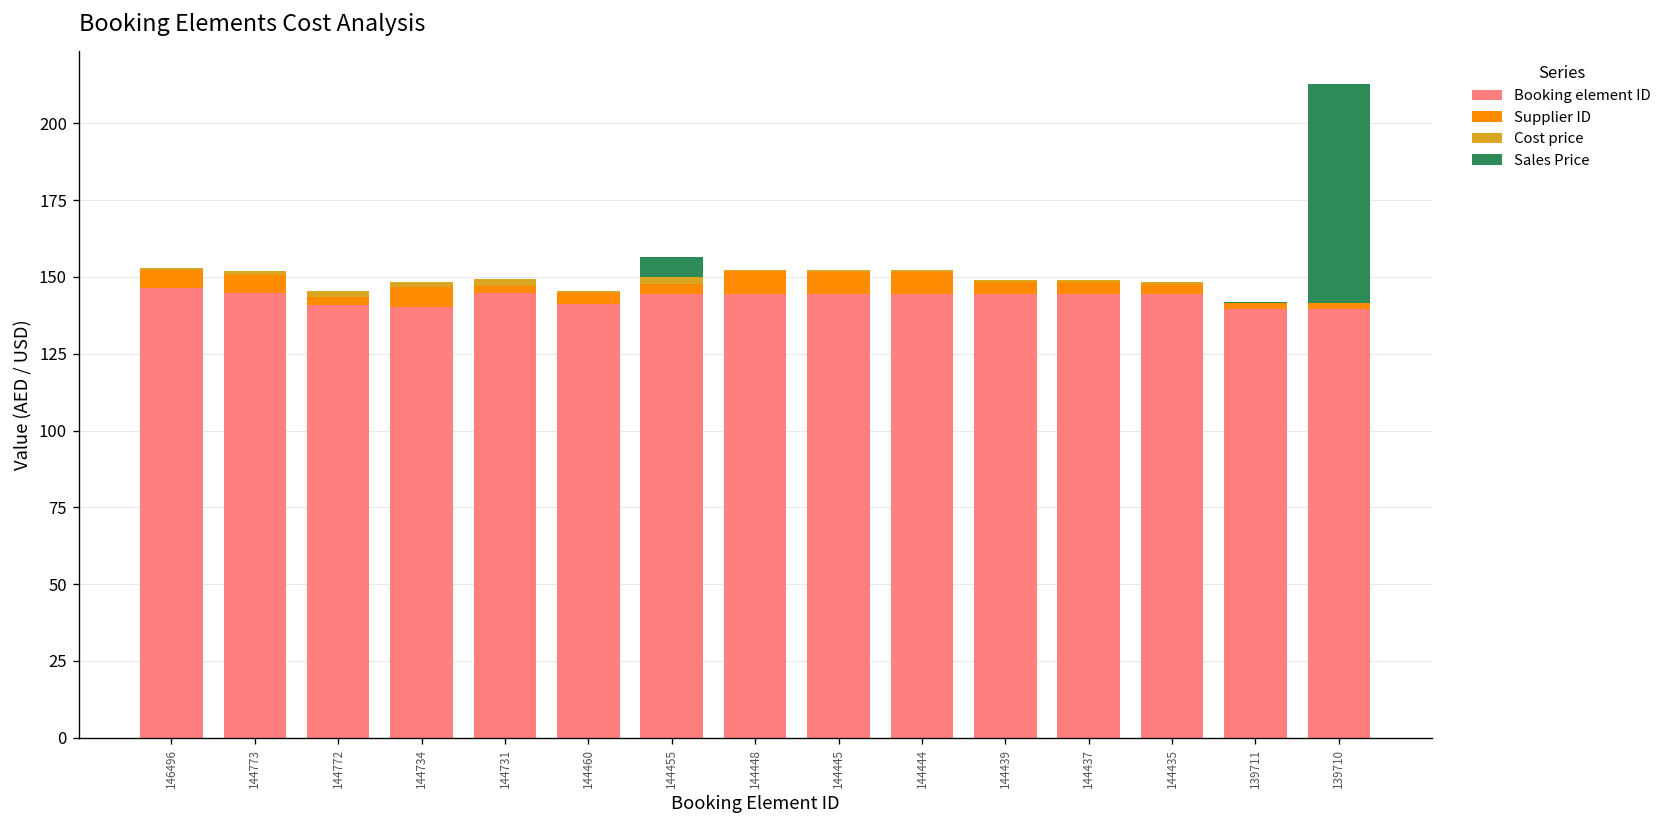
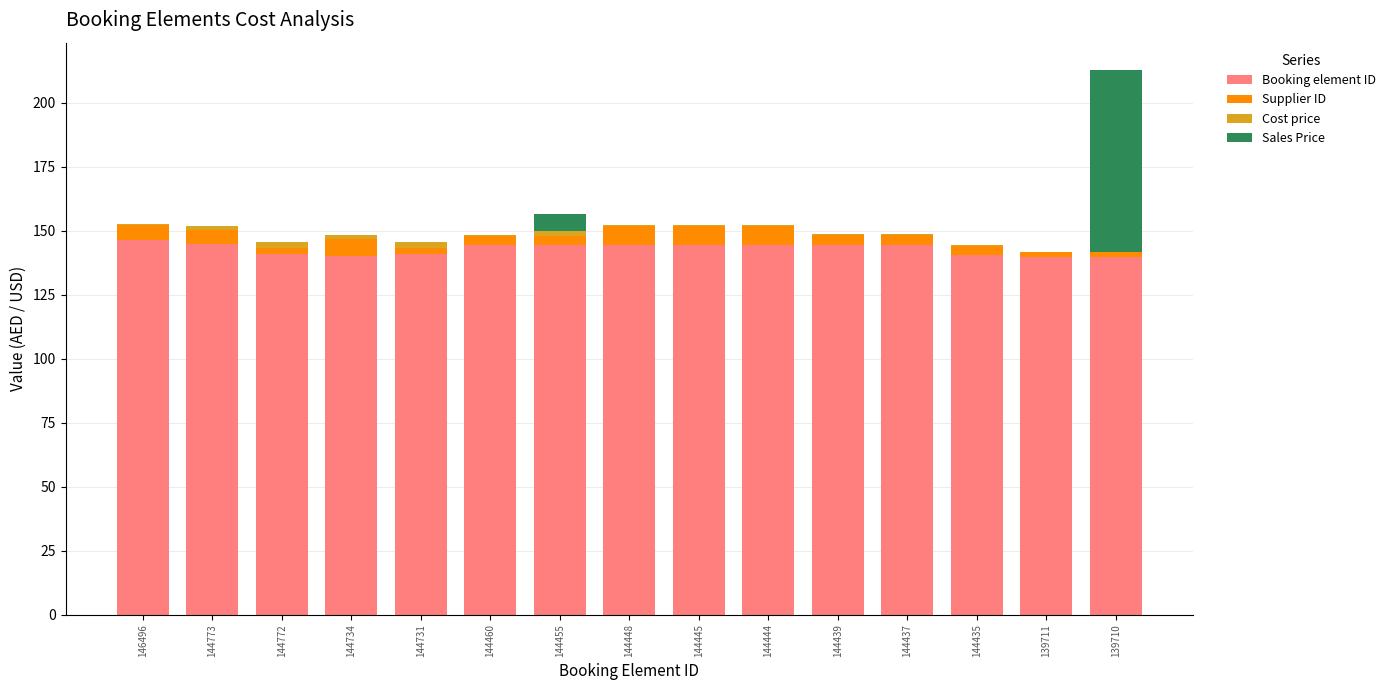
Booking element ID, 144731: 145 -> 141
Booking element ID, 144460: 141 -> 144
Booking element ID, 144435: 144 -> 141
